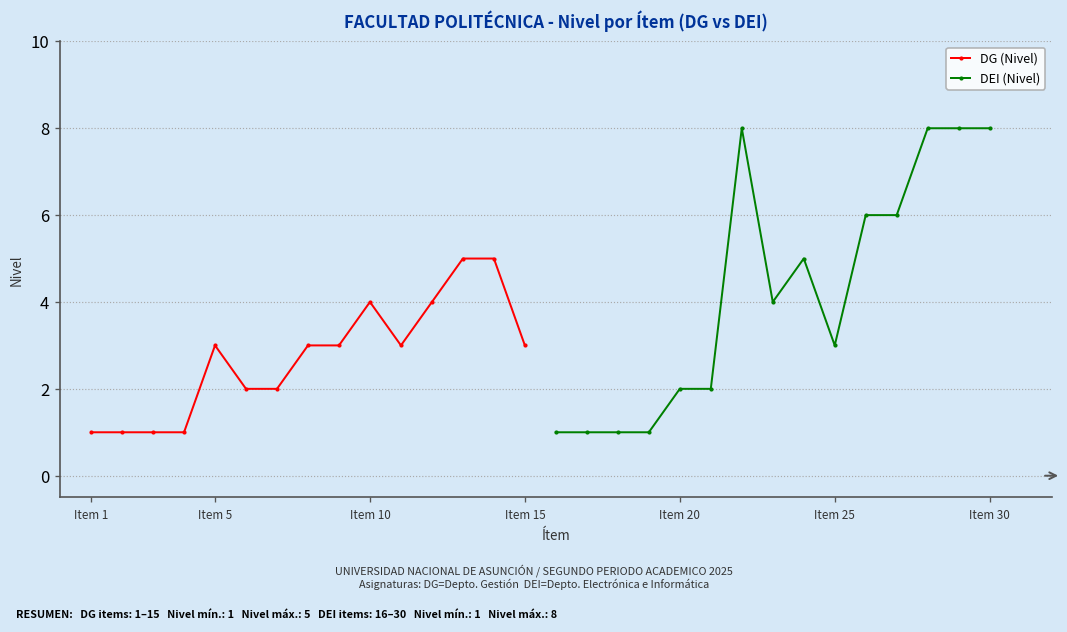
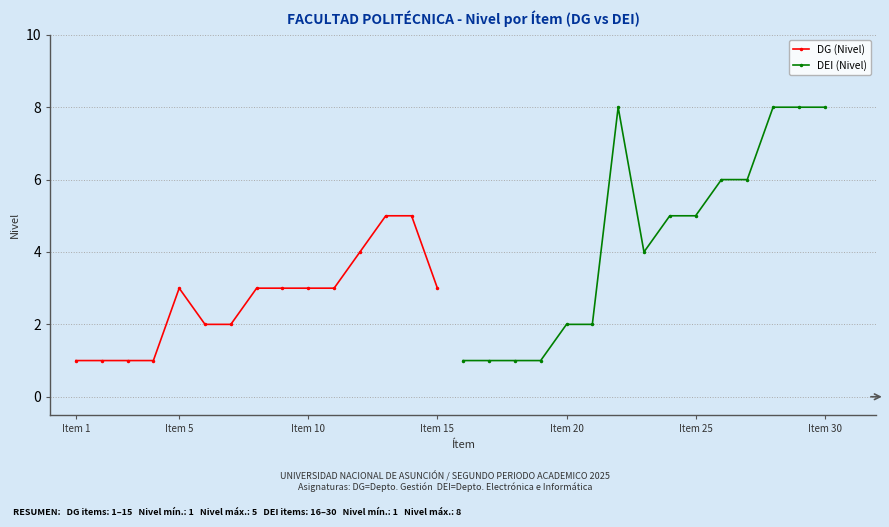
DG (Nivel), Item 10: 4 -> 3
DEI (Nivel), Item 25: 3 -> 5
